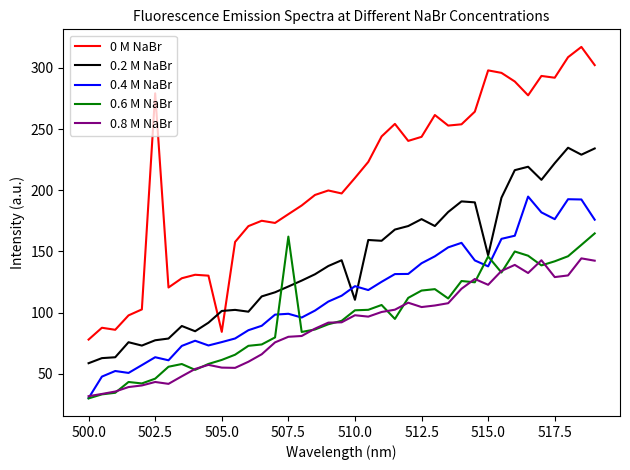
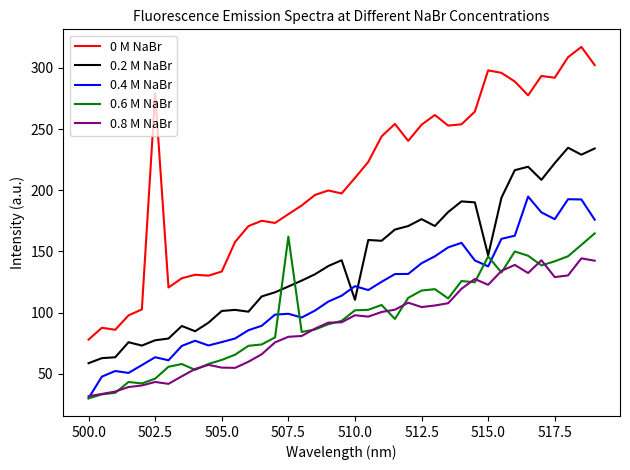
0 M NaBr, 505.0: 84 -> 134
0 M NaBr, 512.5: 244 -> 254
